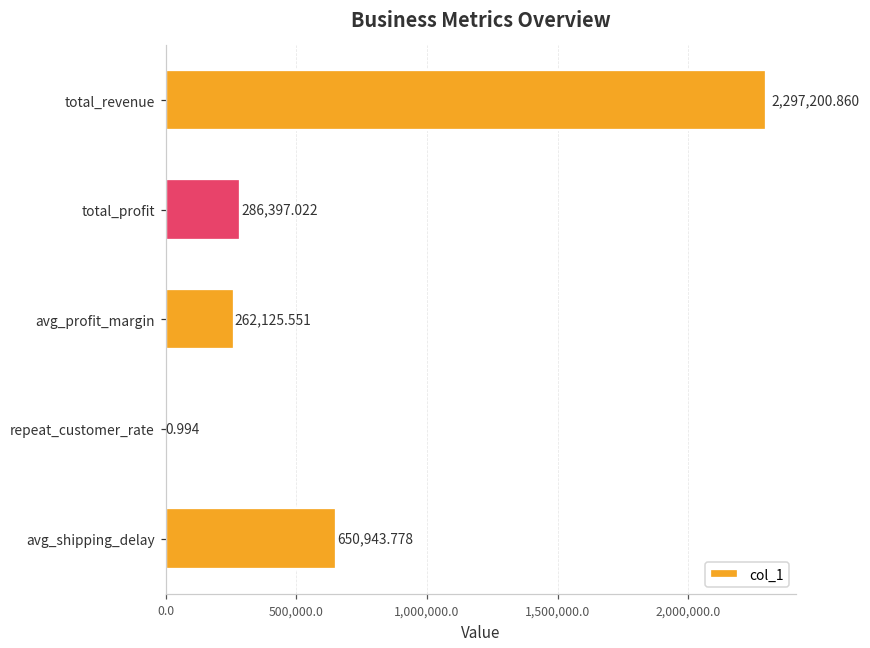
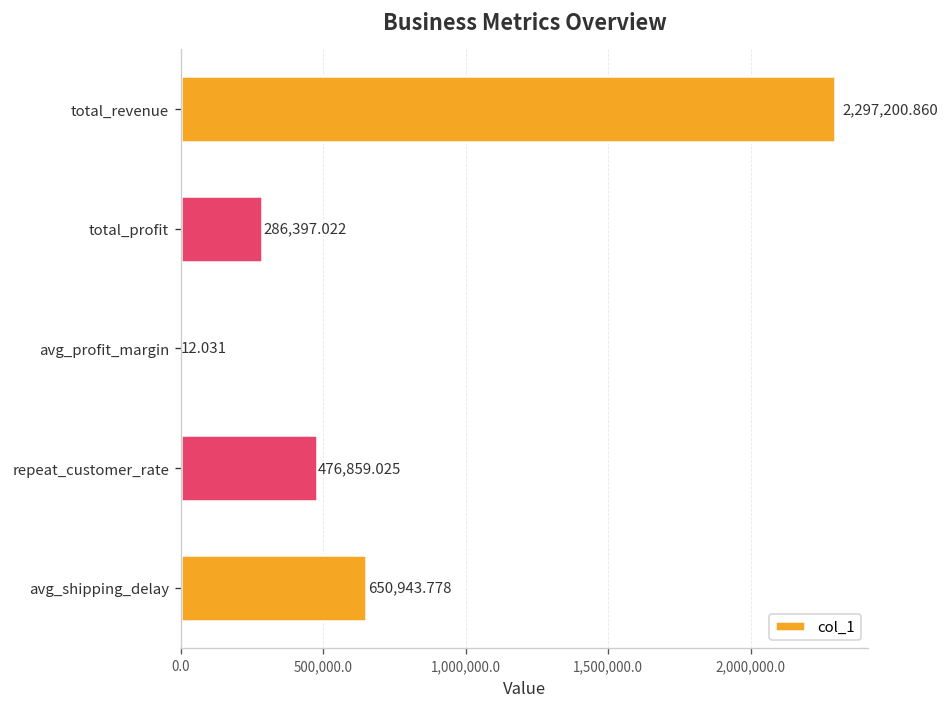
avg_profit_margin: 262,125.551 -> 12.031
repeat_customer_rate: 0.994 -> 476,859.025
